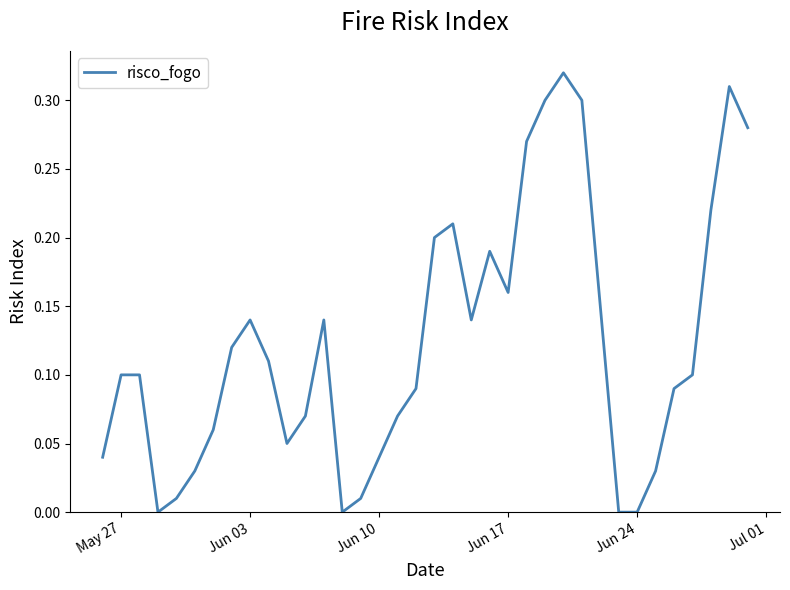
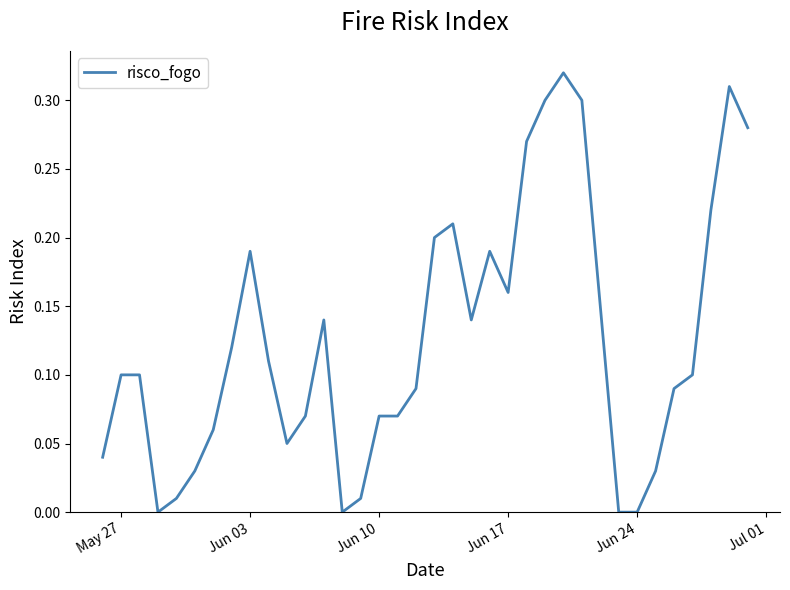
Jun 03: 0.14 -> 0.19
Jun 10: 0.04 -> 0.07
